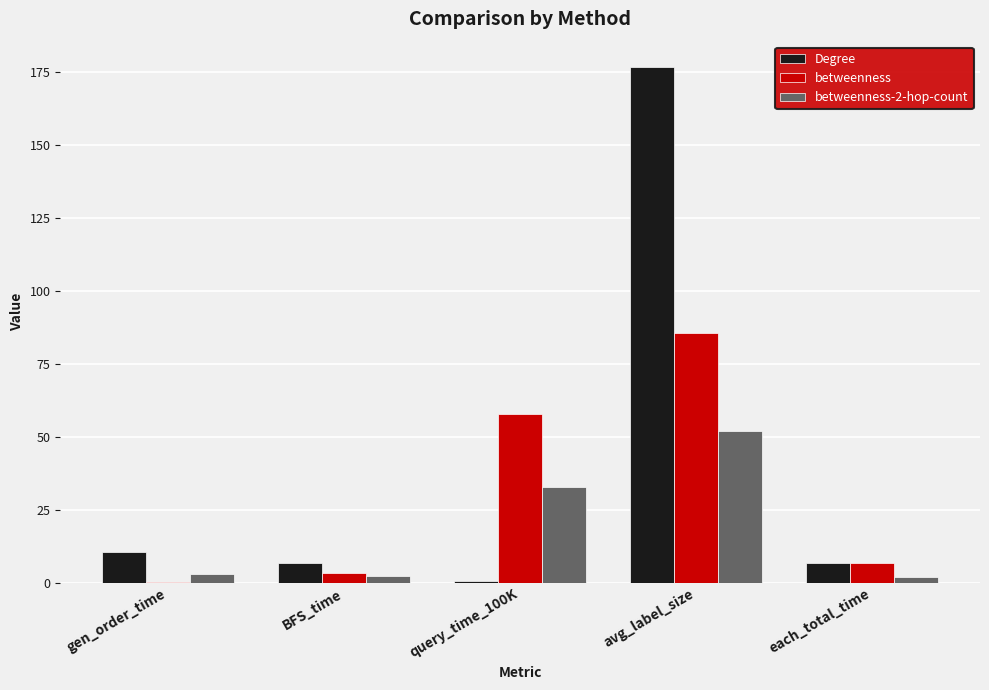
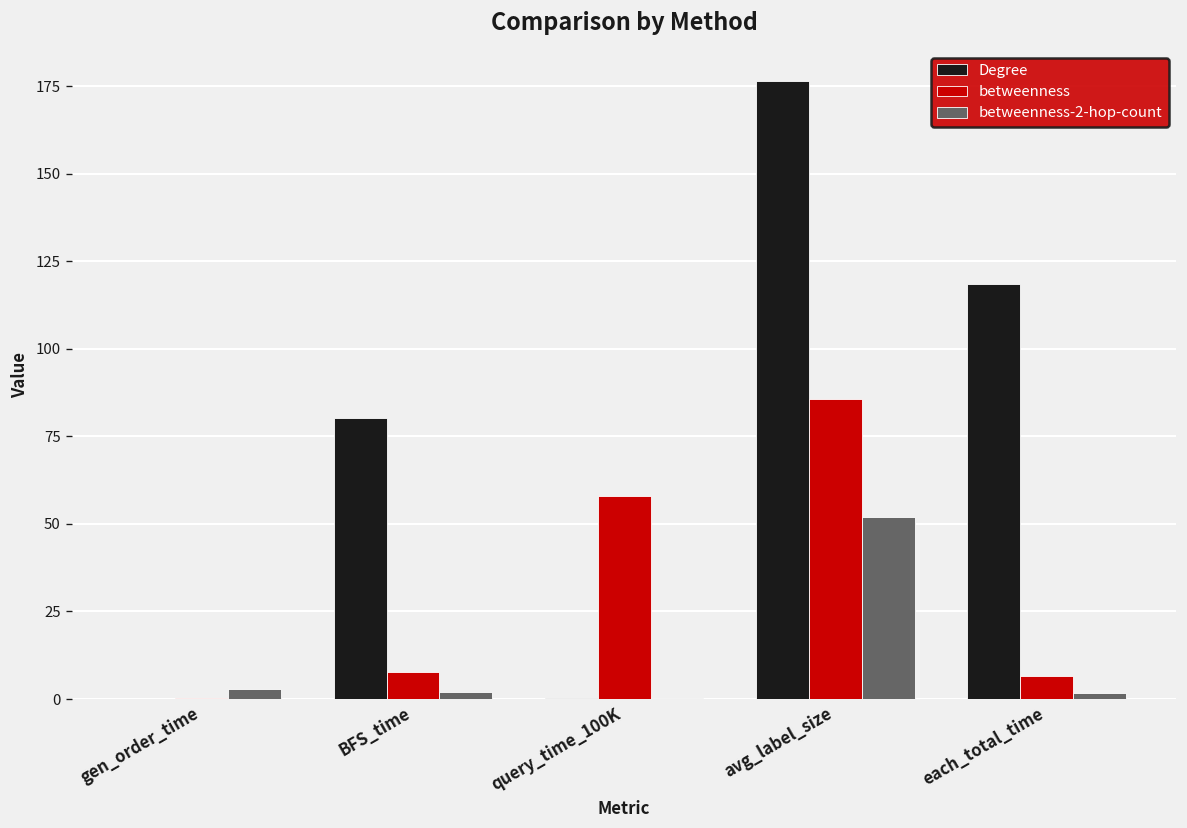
Degree, gen_order_time: 10 -> 0
Degree, BFS_time: 7 -> 80
betweenness, BFS_time: 3 -> 8
betweenness-2-hop-count, query_time_100K: 33 -> 0
Degree, each_total_time: 7 -> 118
